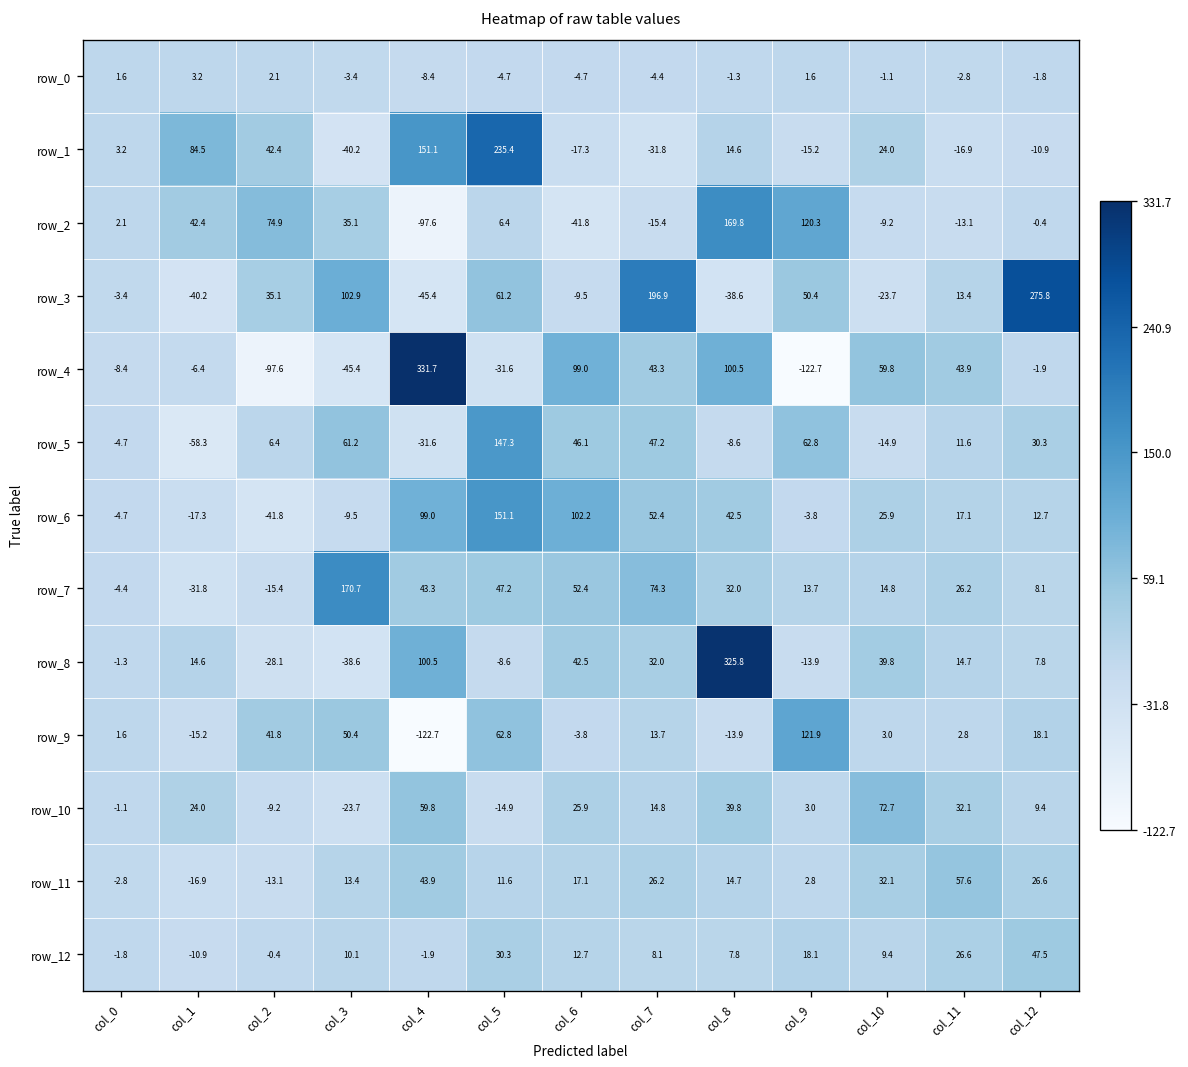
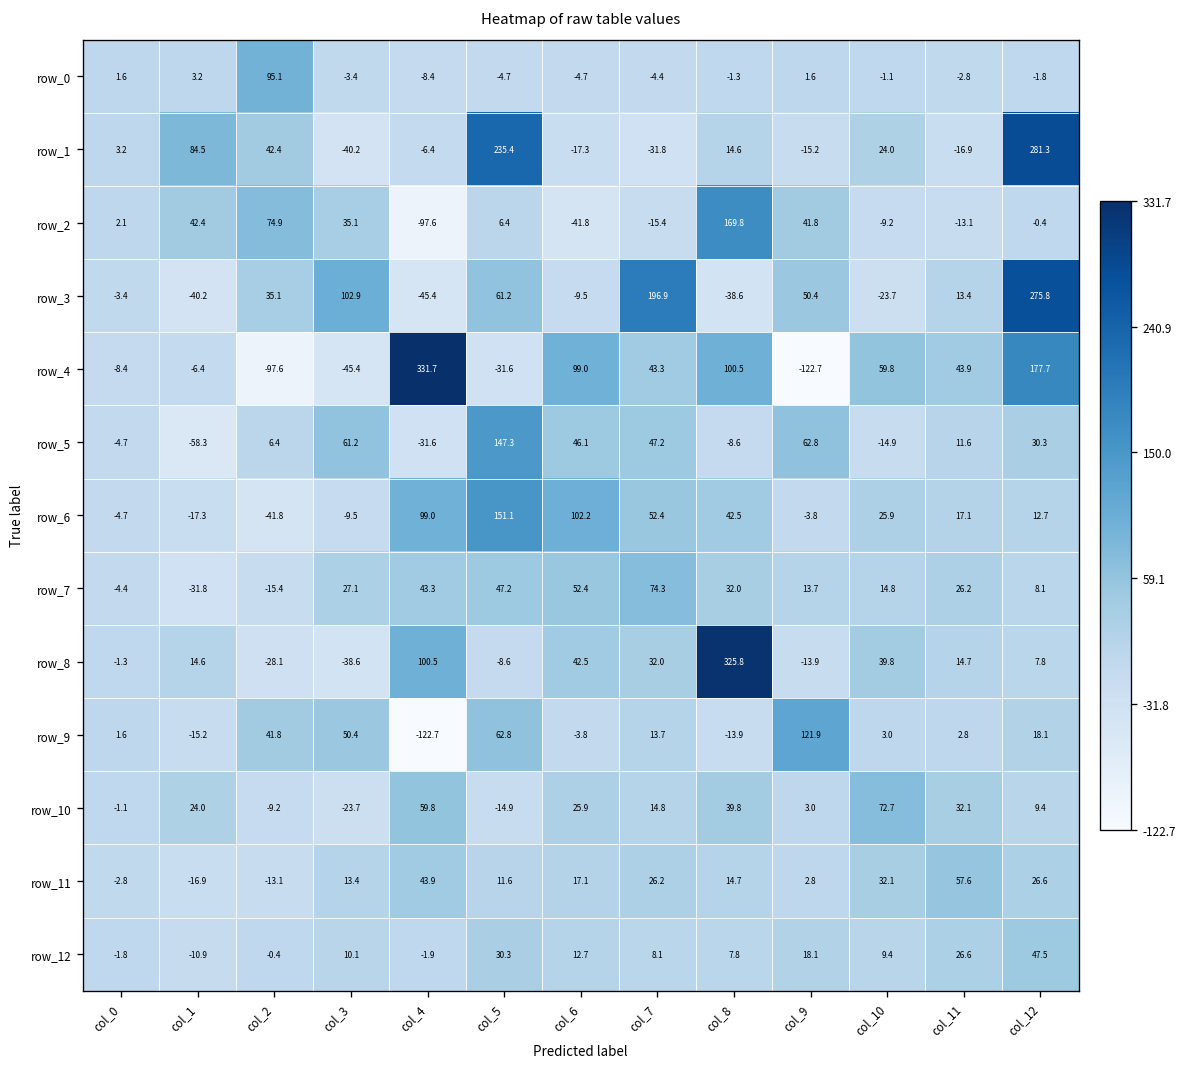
row_0, col_2: 2.1 -> 95.1
row_1, col_4: 151.1 -> -6.4
row_1, col_12: -10.9 -> 281.3
row_2, col_9: 120.3 -> 41.8
row_4, col_12: -1.9 -> 177.7
row_7, col_3: 170.7 -> 27.1
